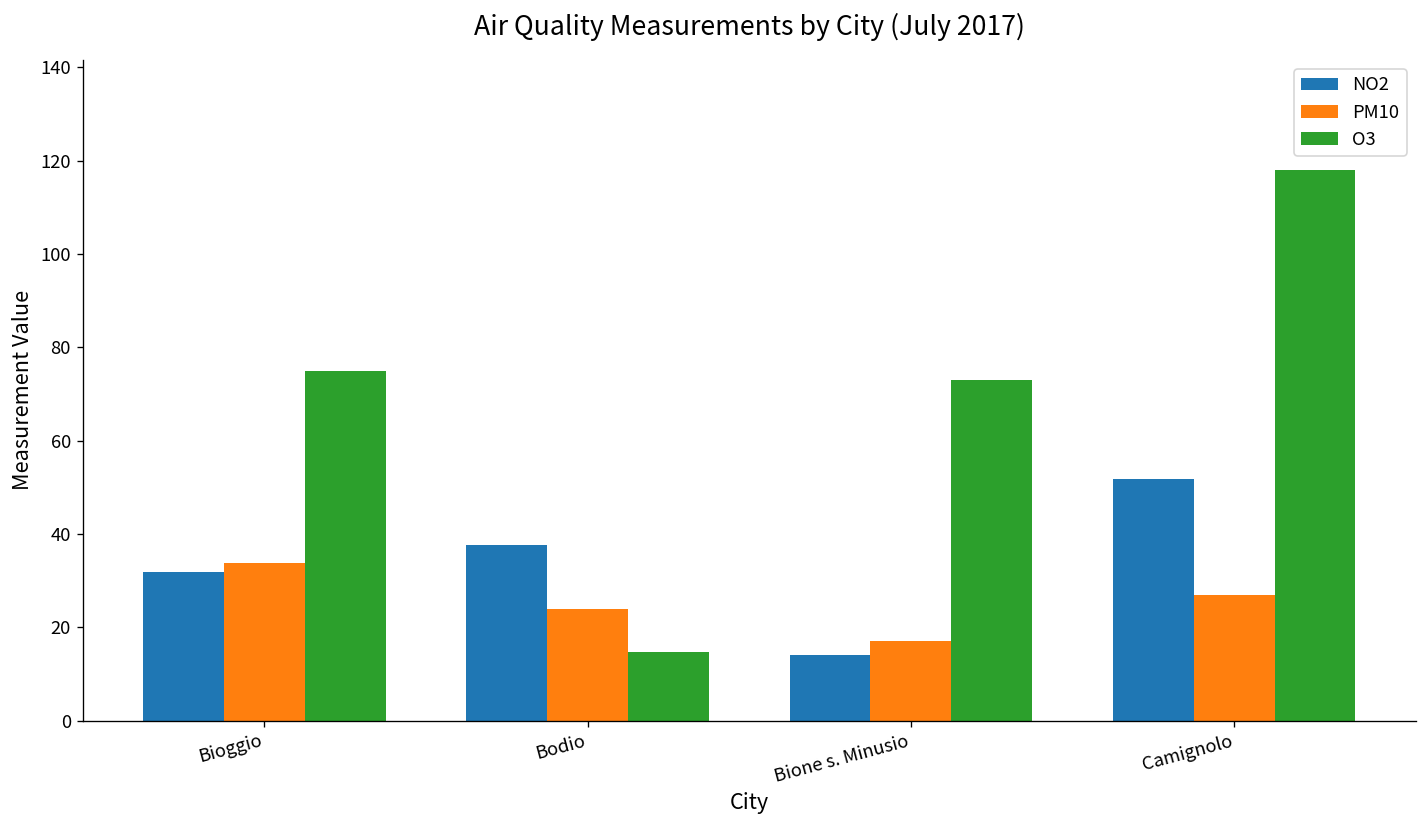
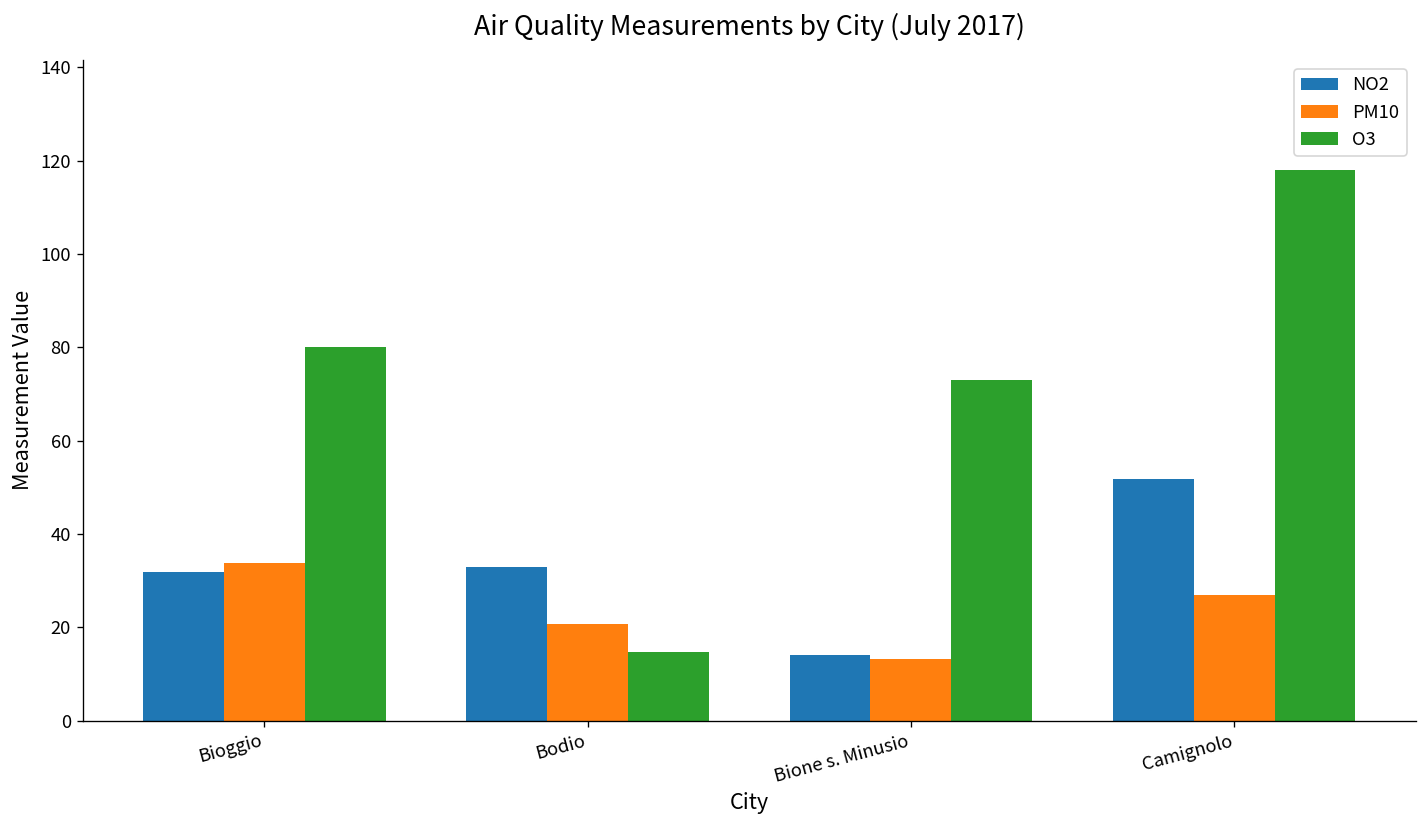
O3, Bioggio: 75 -> 80
NO2, Bodio: 38 -> 33
PM10, Bodio: 24 -> 21
PM10, Bione s. Minusio: 17 -> 13
